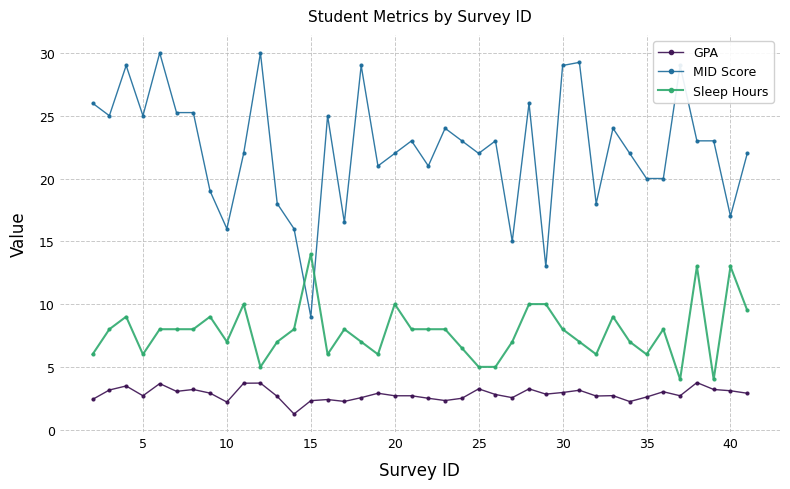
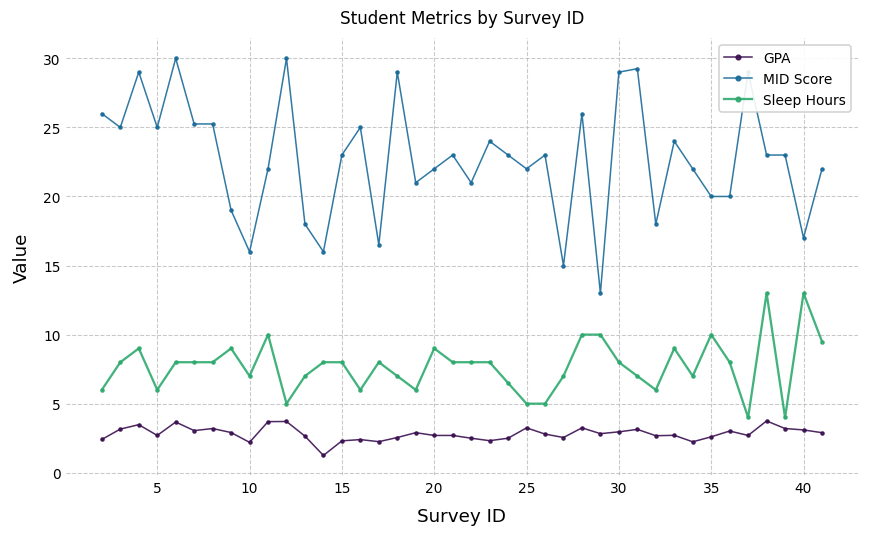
MID Score, 15: 9 -> 23
Sleep Hours, 15: 14 -> 8
Sleep Hours, 20: 10 -> 9
Sleep Hours, 35: 6 -> 10
